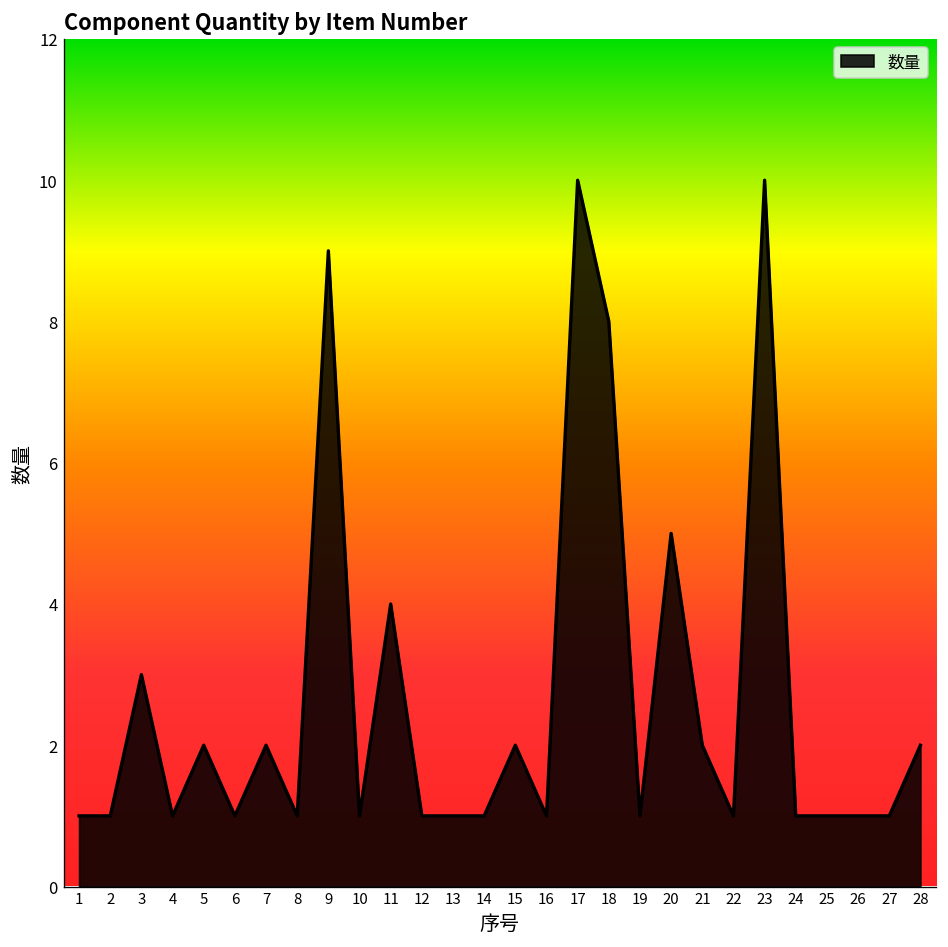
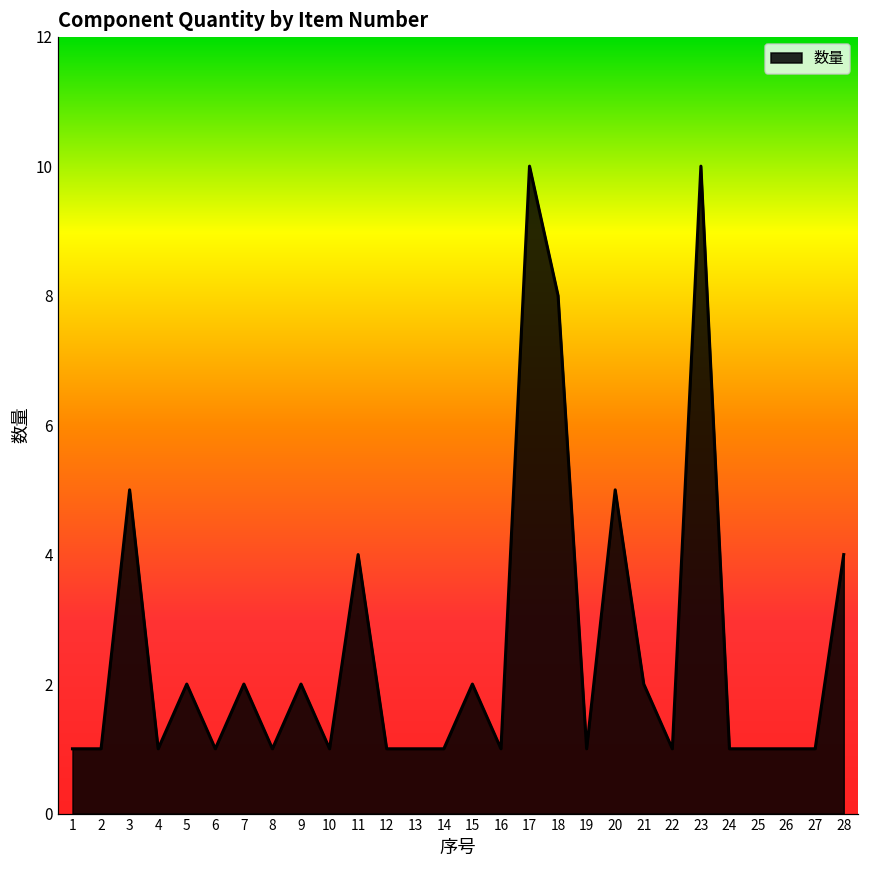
3: 3 -> 5
9: 9 -> 2
28: 2 -> 4
